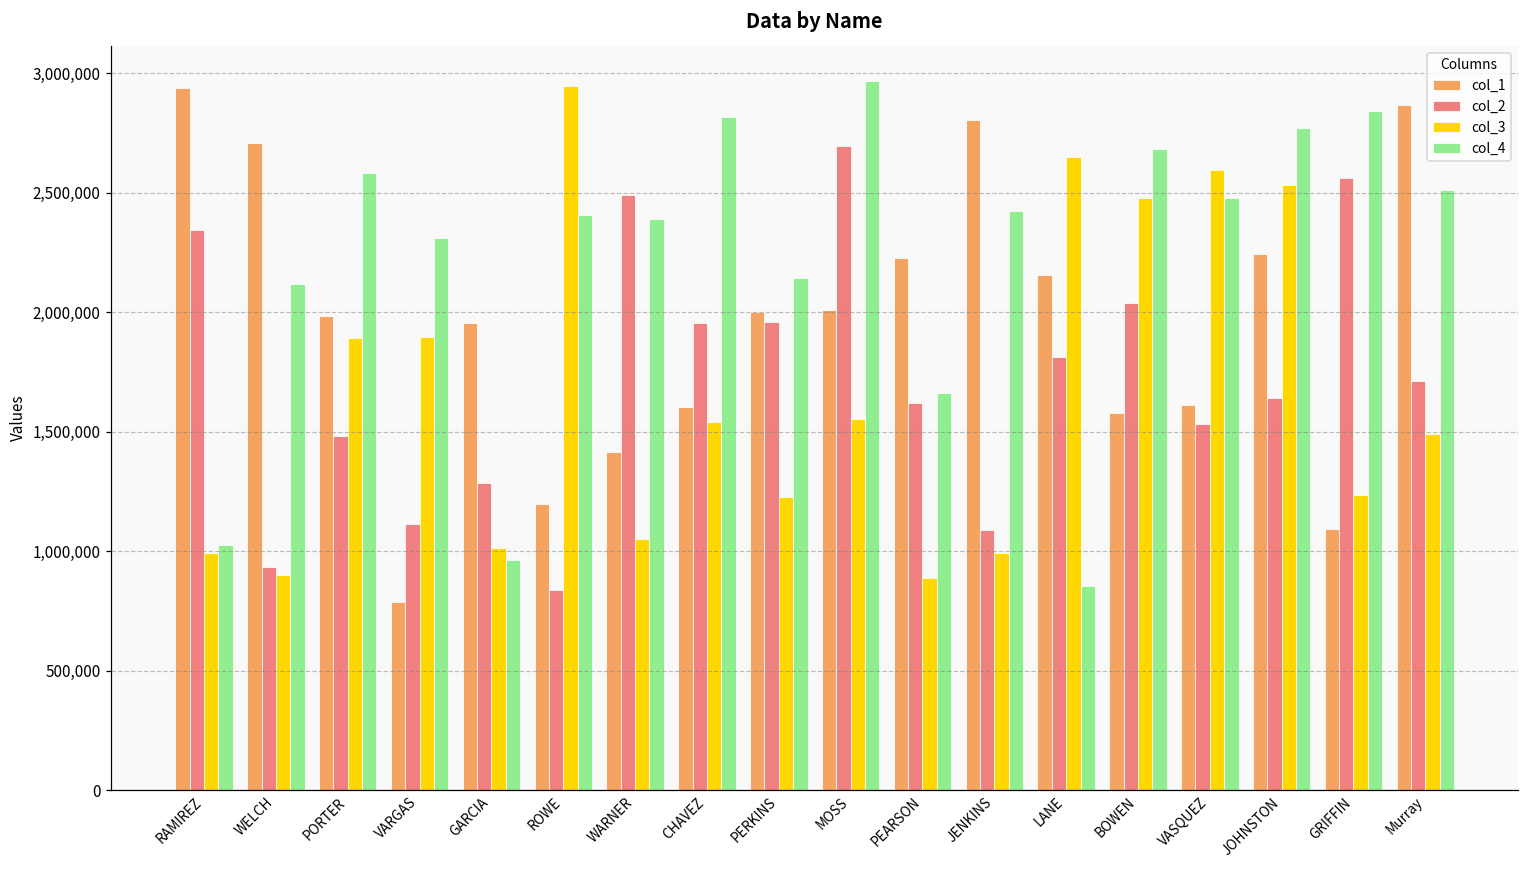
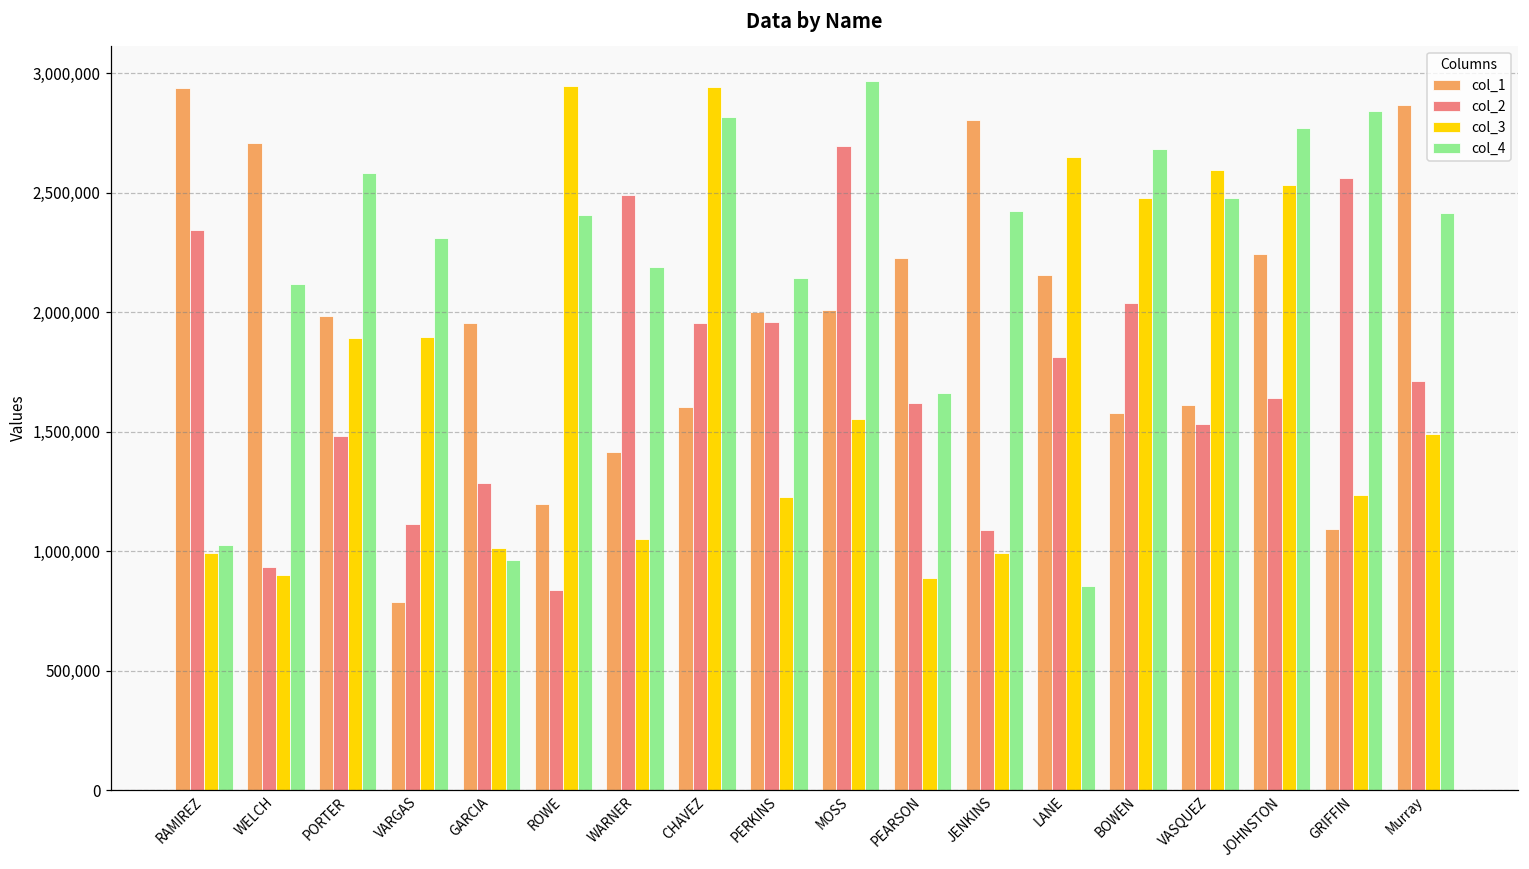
col_4, WARNER: 2,390,000 -> 2,190,000
col_3, CHAVEZ: 1,540,000 -> 2,940,000
col_4, Murray: 2,510,000 -> 2,410,000
